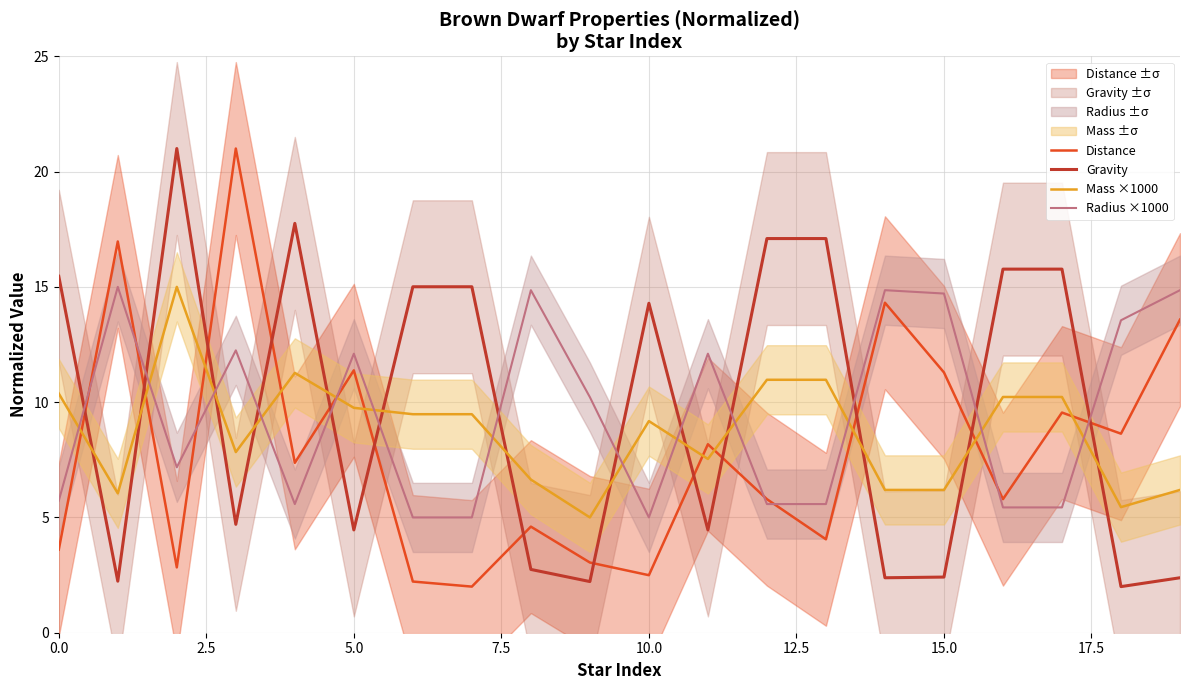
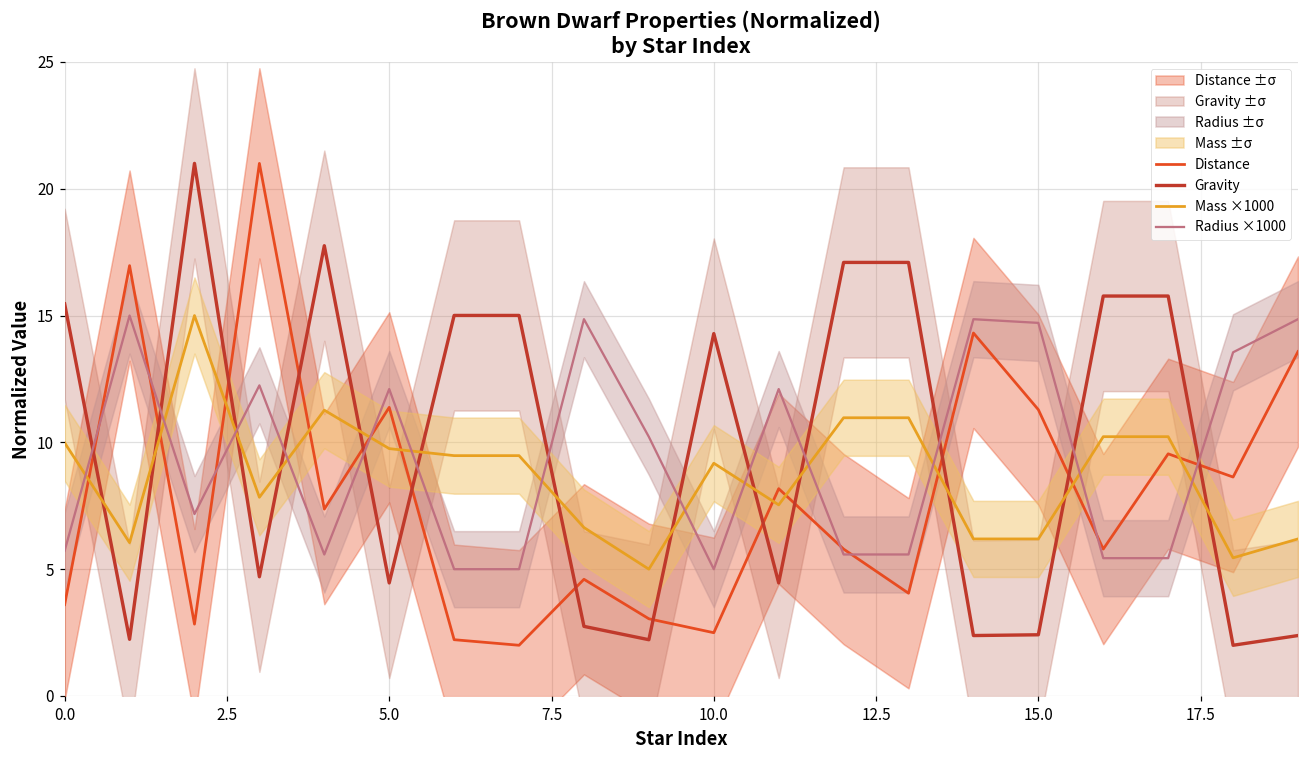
Mass ×1000, 0.0: 10.4 -> 10.0
